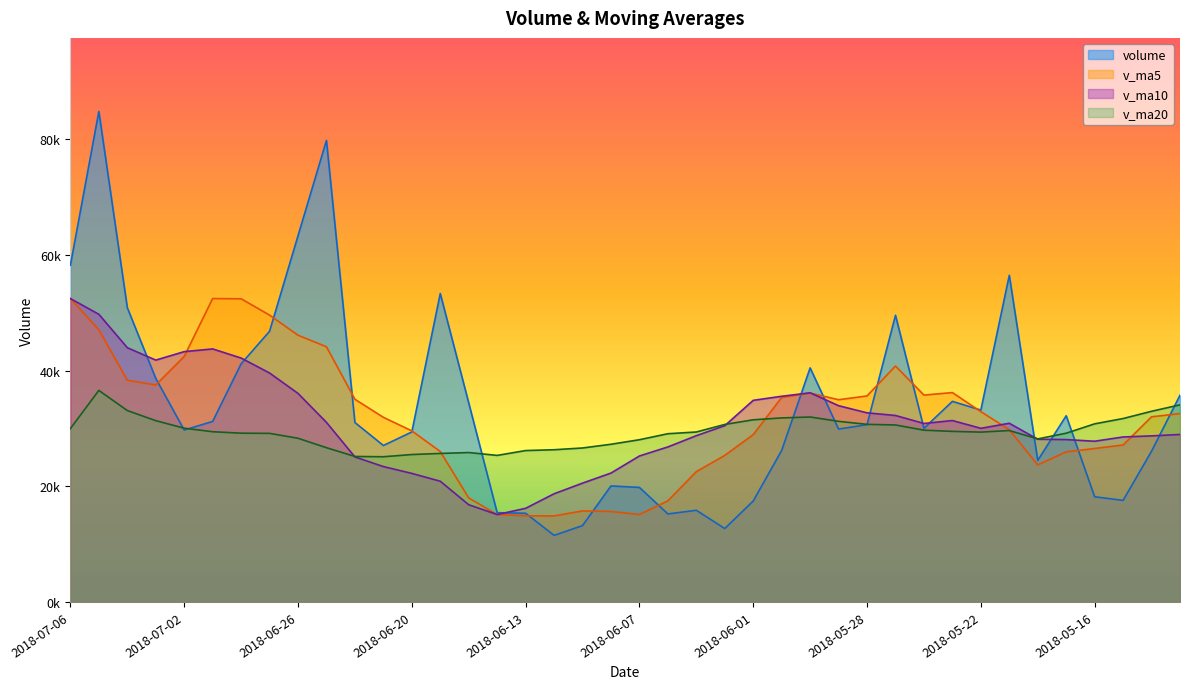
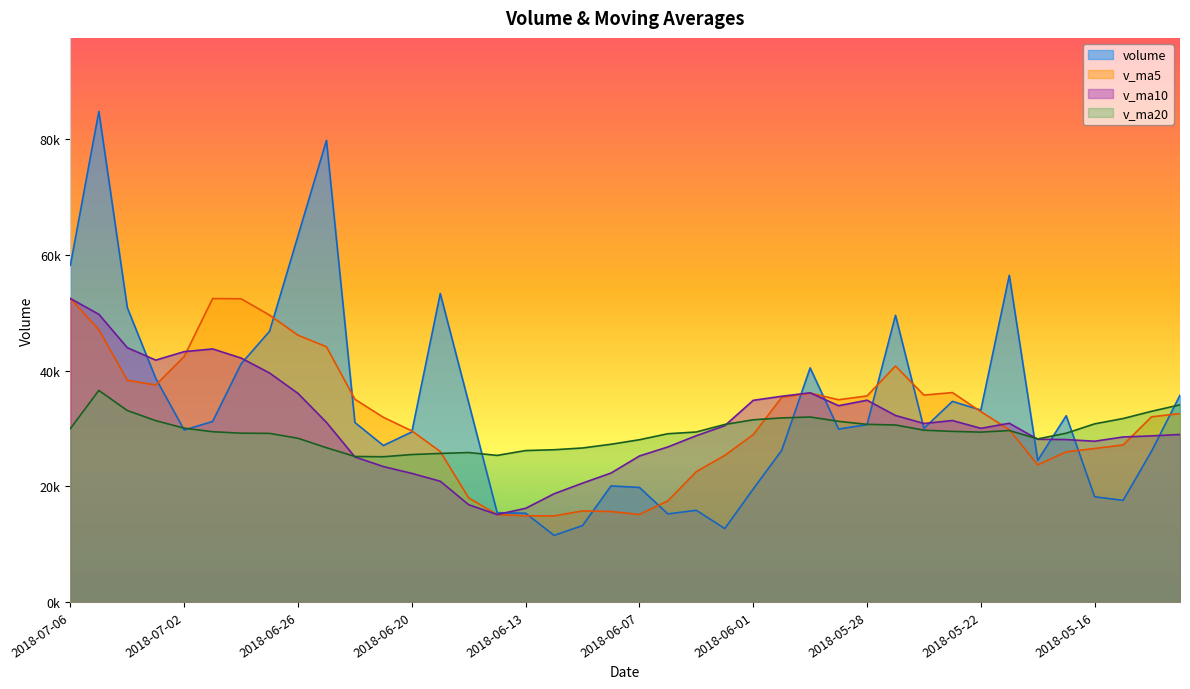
volume, 2018-06-01: 17000 -> 20000
v_ma10, 2018-05-28: 33000 -> 35000
